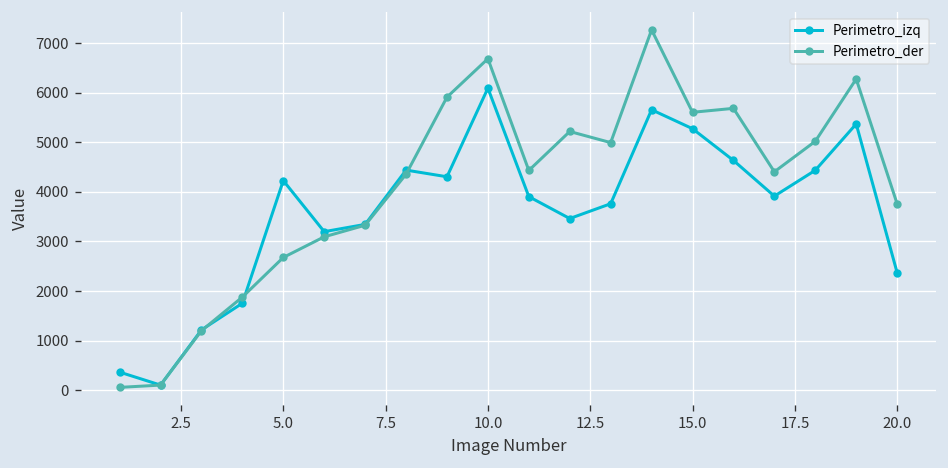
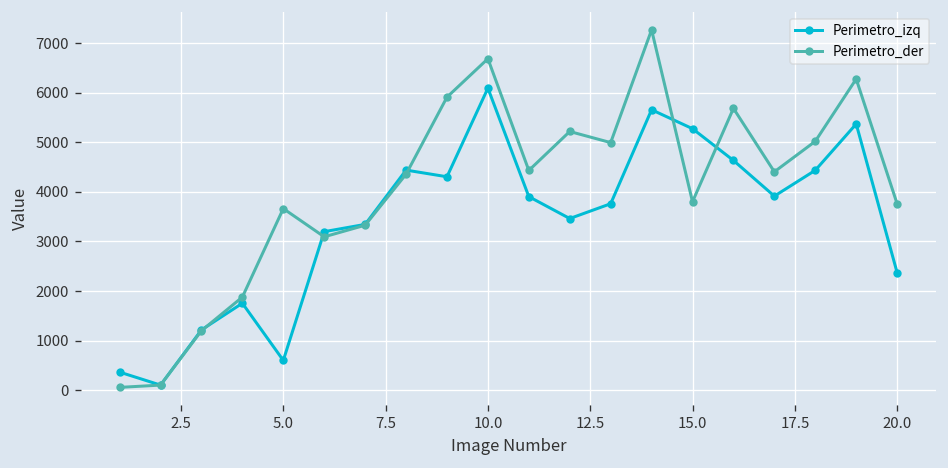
Perimetro_izq, 5.0: 4200 -> 600
Perimetro_der, 5.0: 2700 -> 3700
Perimetro_der, 15.0: 5600 -> 3800
